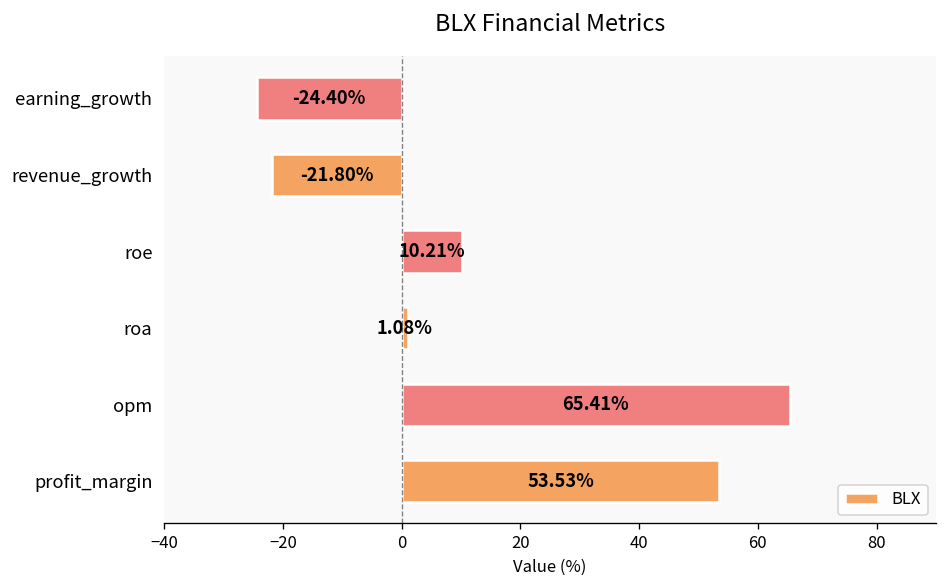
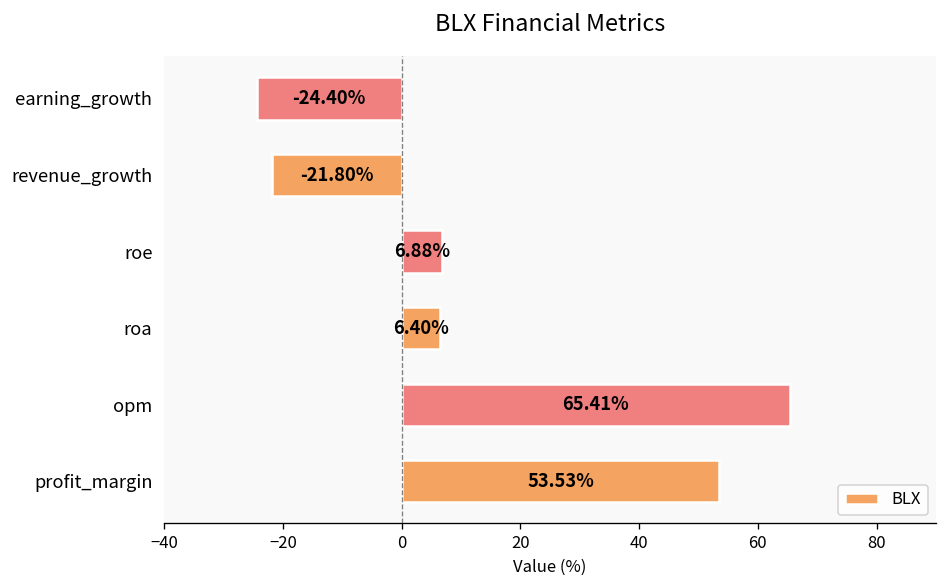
roe: 10.21% -> 6.88%
roa: 1.08% -> 6.40%
